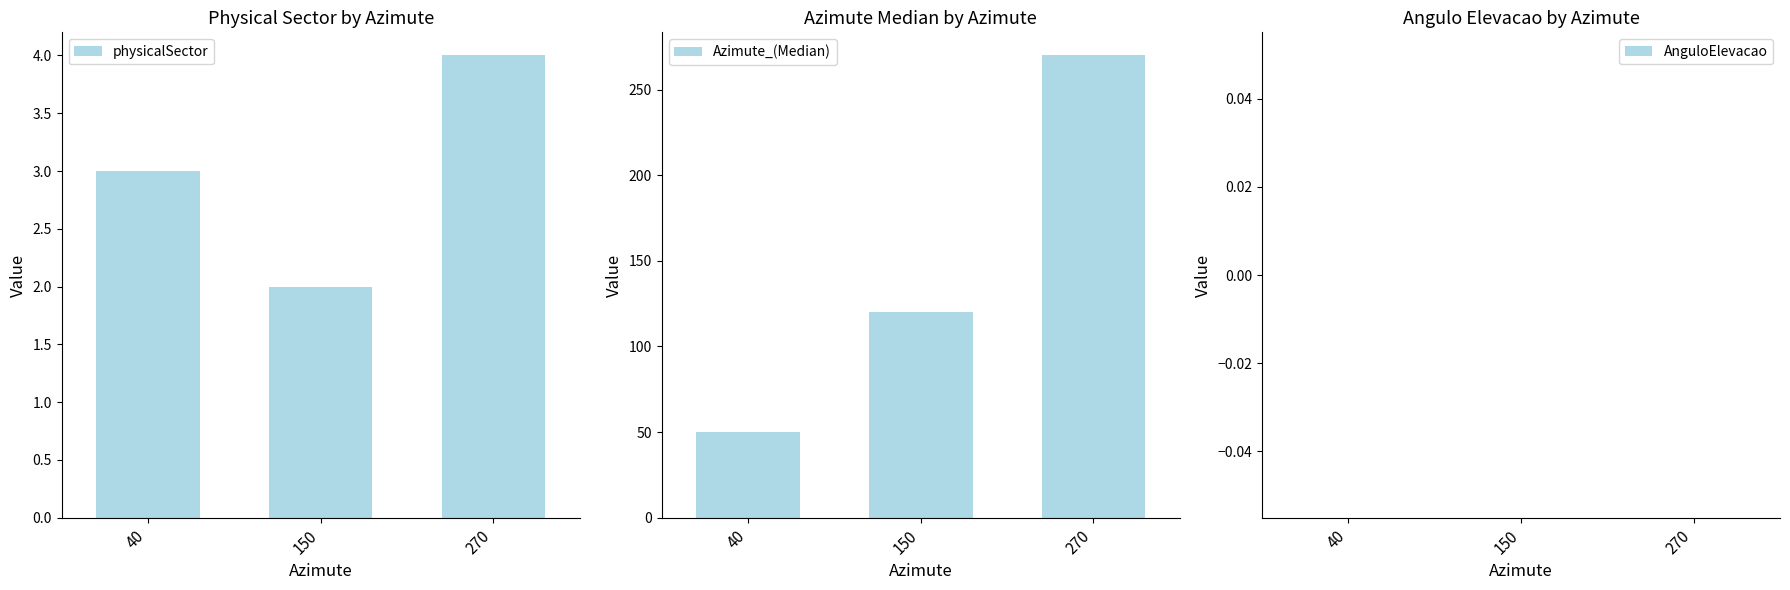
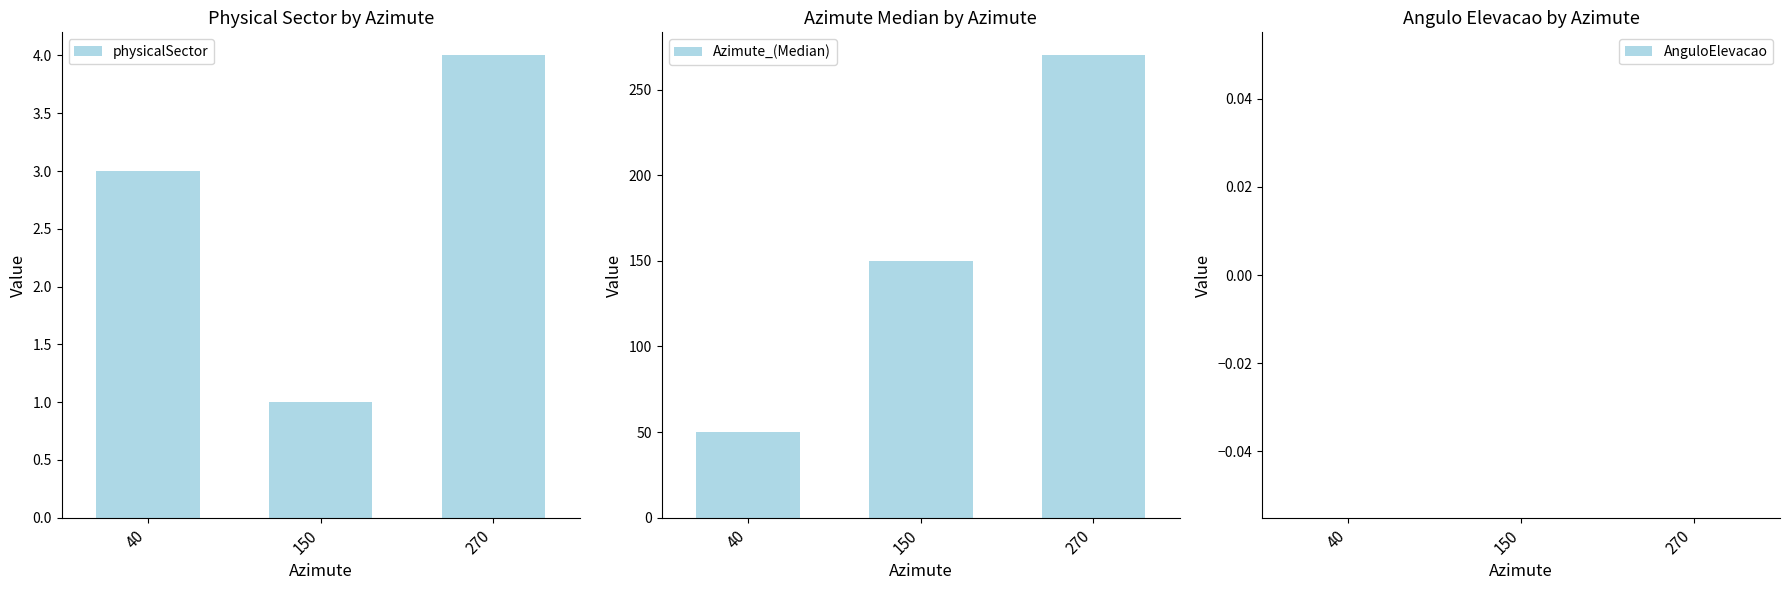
Physical Sector by Azimute, 150: 2 -> 1
Azimute Median by Azimute, 150: 120 -> 150
